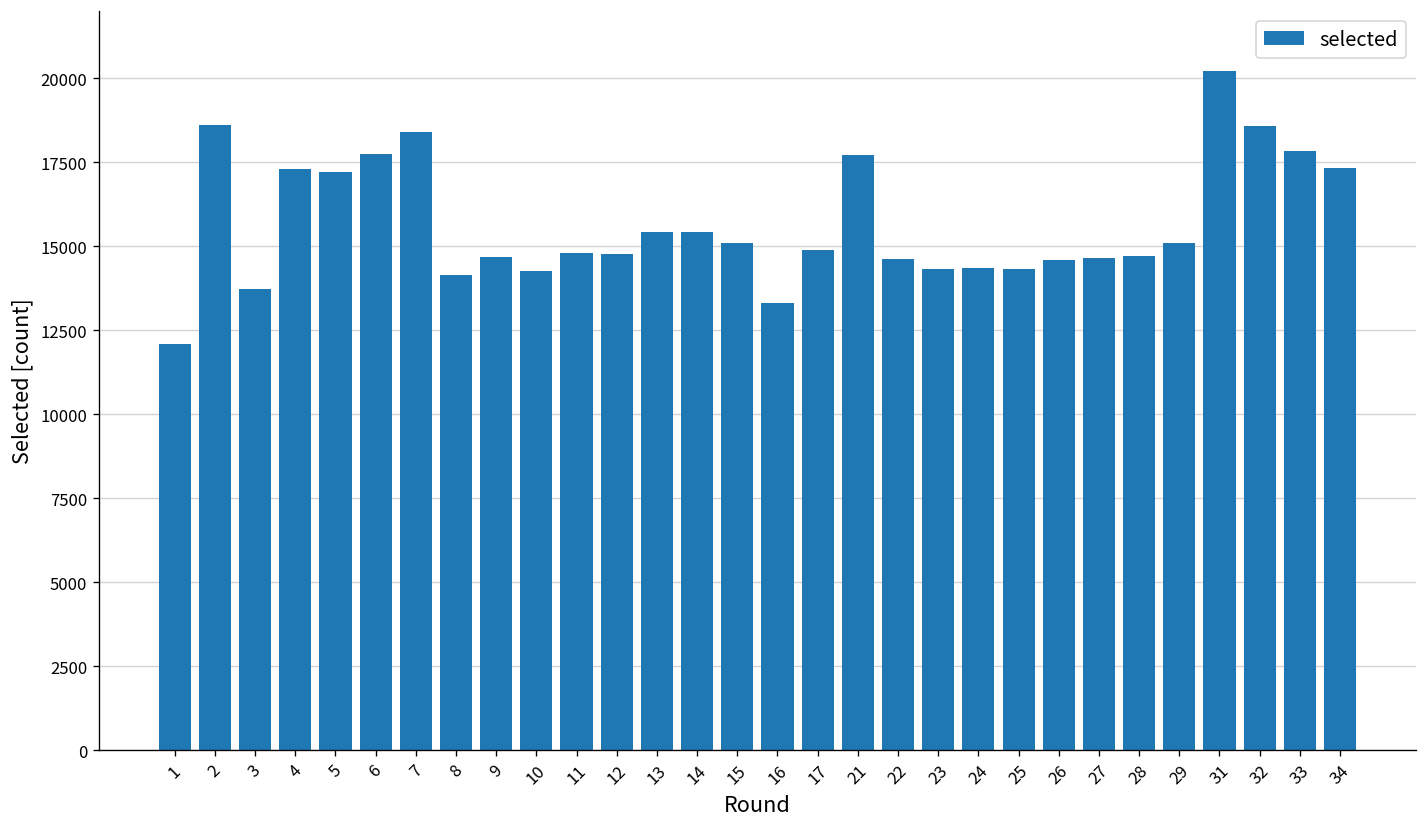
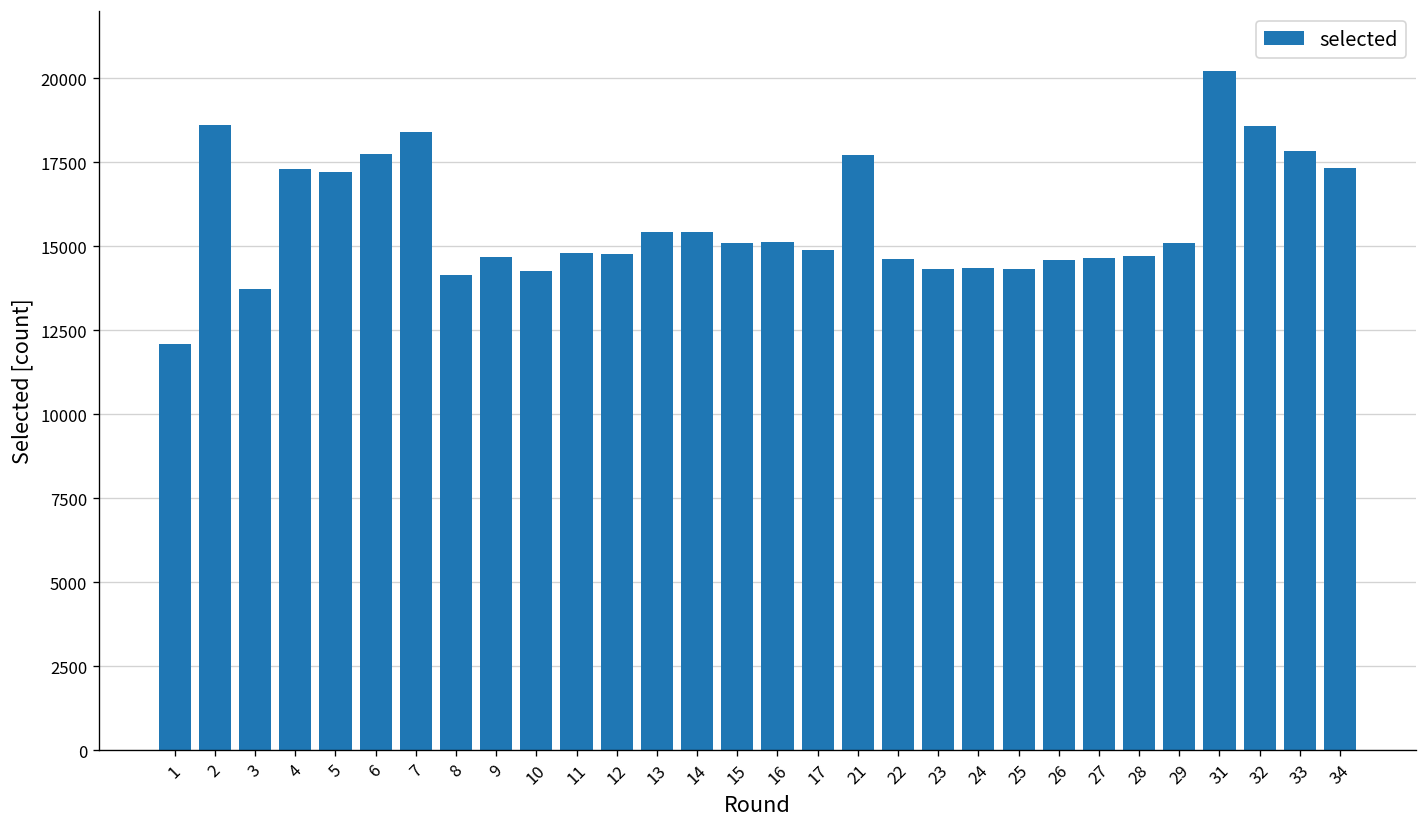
16: 13300 -> 15100
